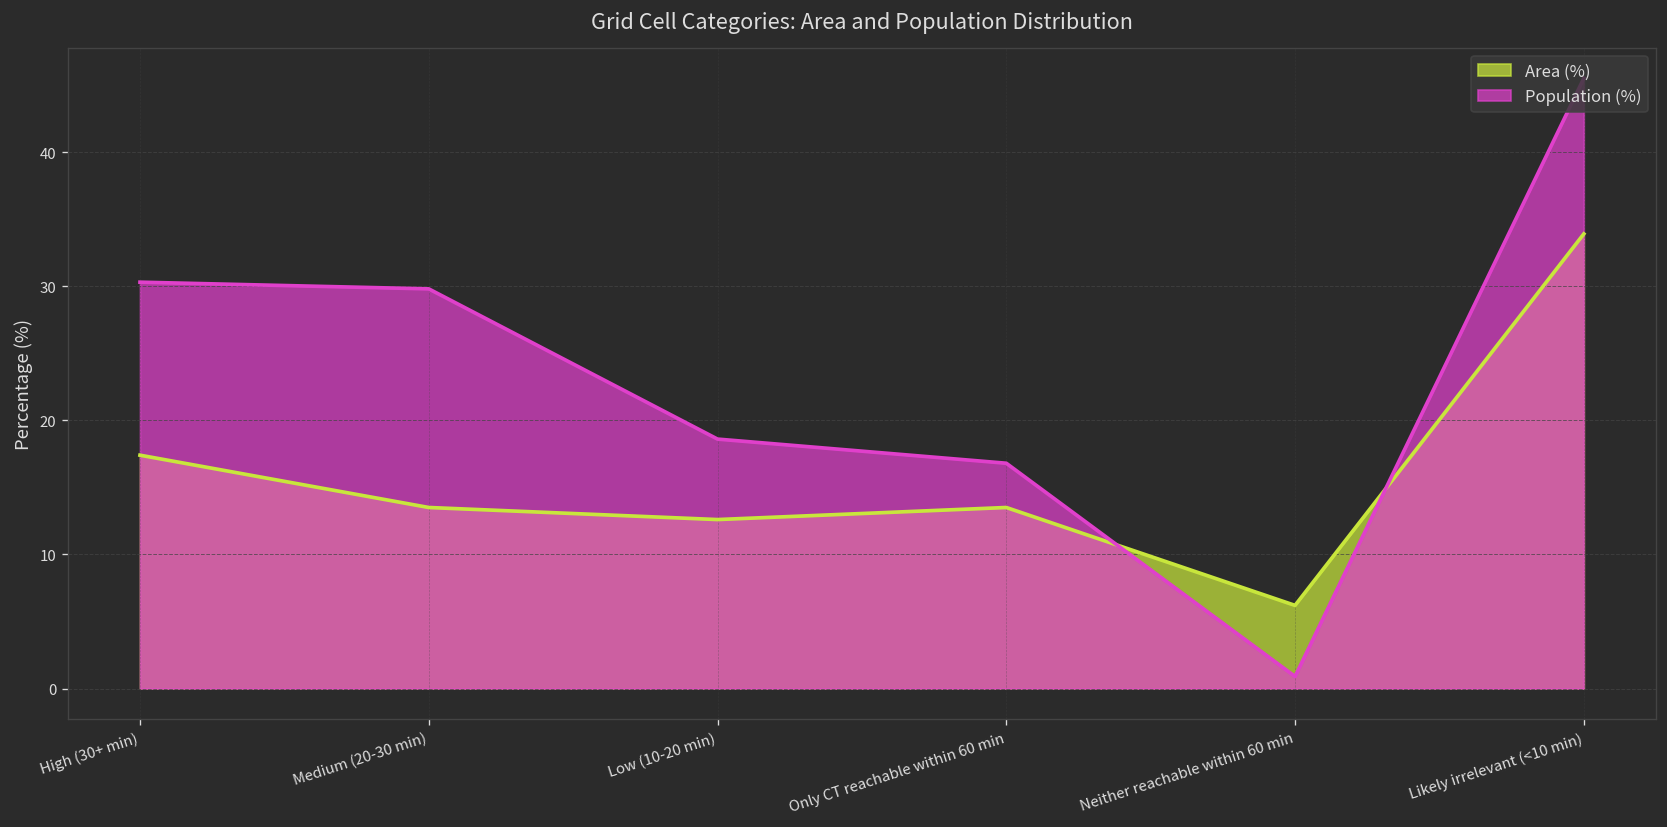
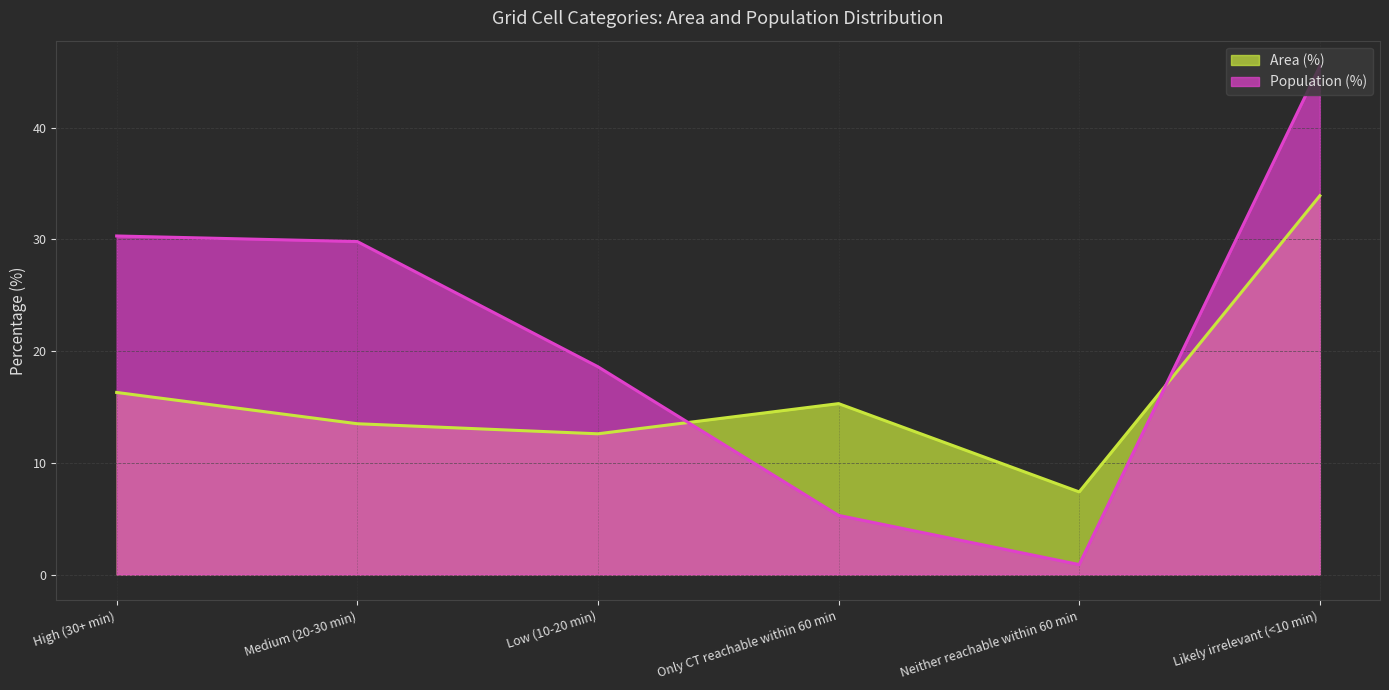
Area (%), High (30+ min): 17.4 -> 16.3
Area (%), Only CT reachable within 60 min: 13.5 -> 15.3
Population (%), Only CT reachable within 60 min: 16.8 -> 5.3
Area (%), Neither reachable within 60 min: 6.2 -> 7.4
